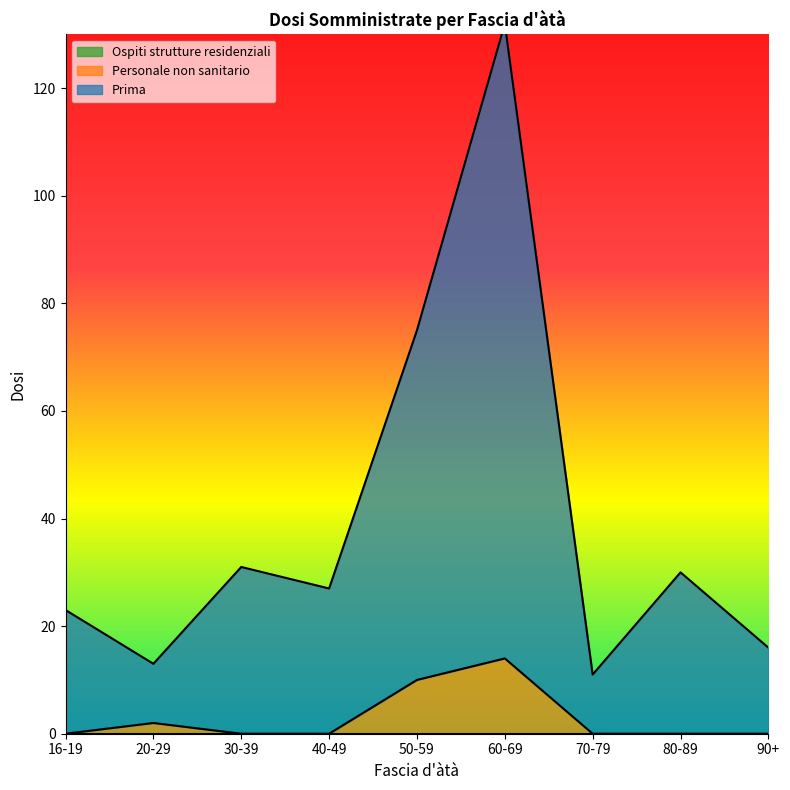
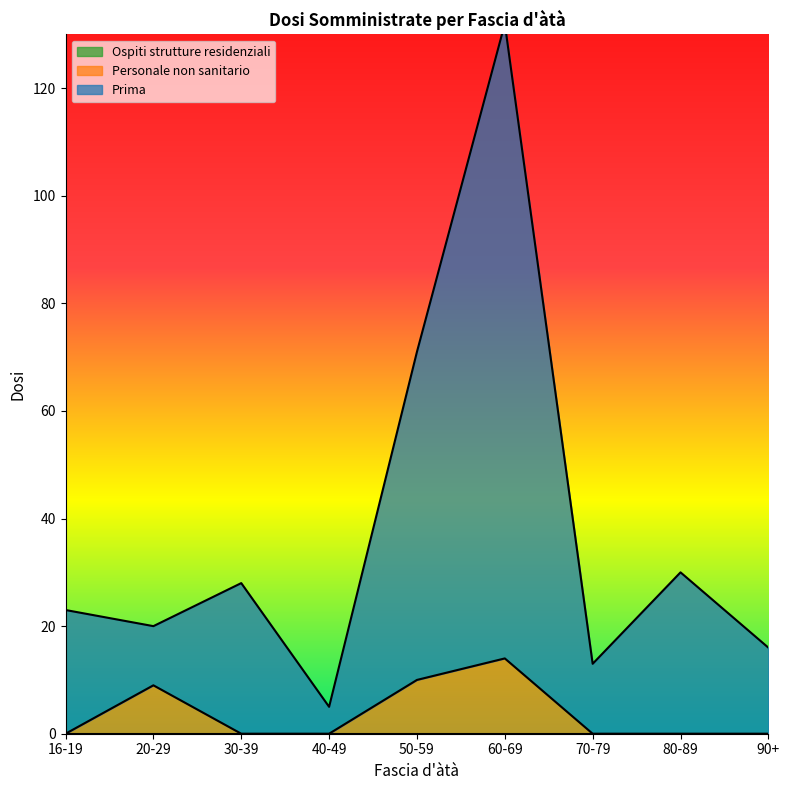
Personale non sanitario, 20-29: 2 -> 9
Prima, 30-39: 31 -> 28
Prima, 40-49: 27 -> 5
Prima, 50-59: 65 -> 61
Prima, 70-79: 11 -> 13
